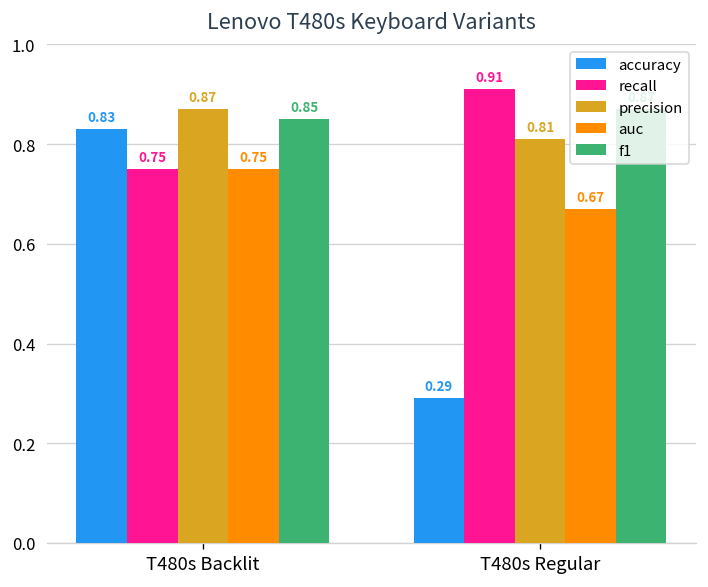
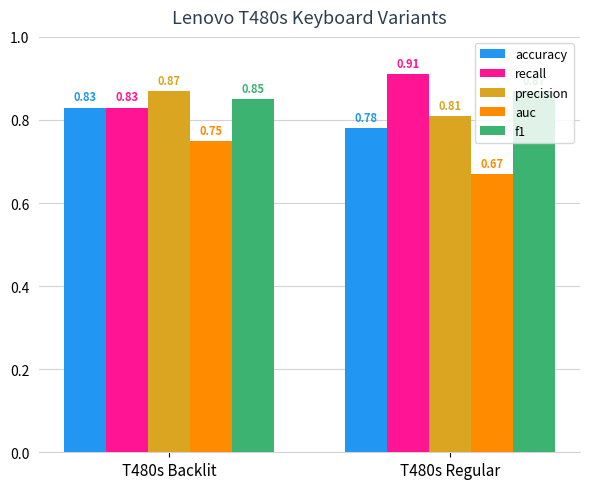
recall, T480s Backlit: 0.75 -> 0.83
accuracy, T480s Regular: 0.29 -> 0.78
